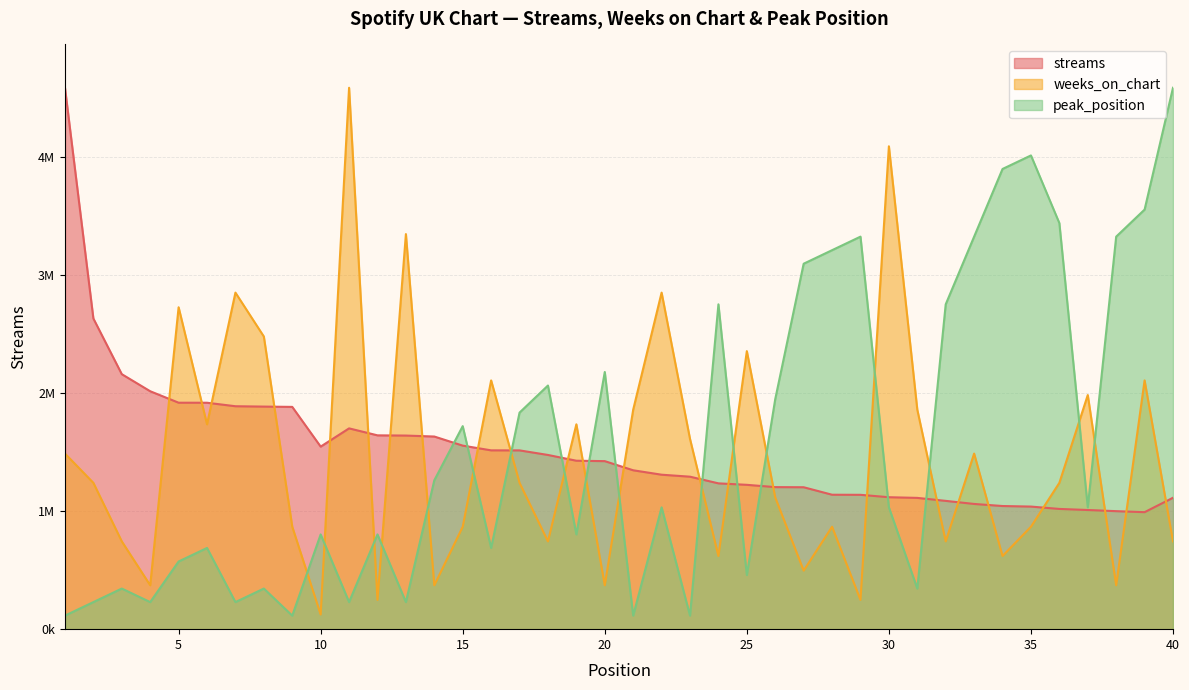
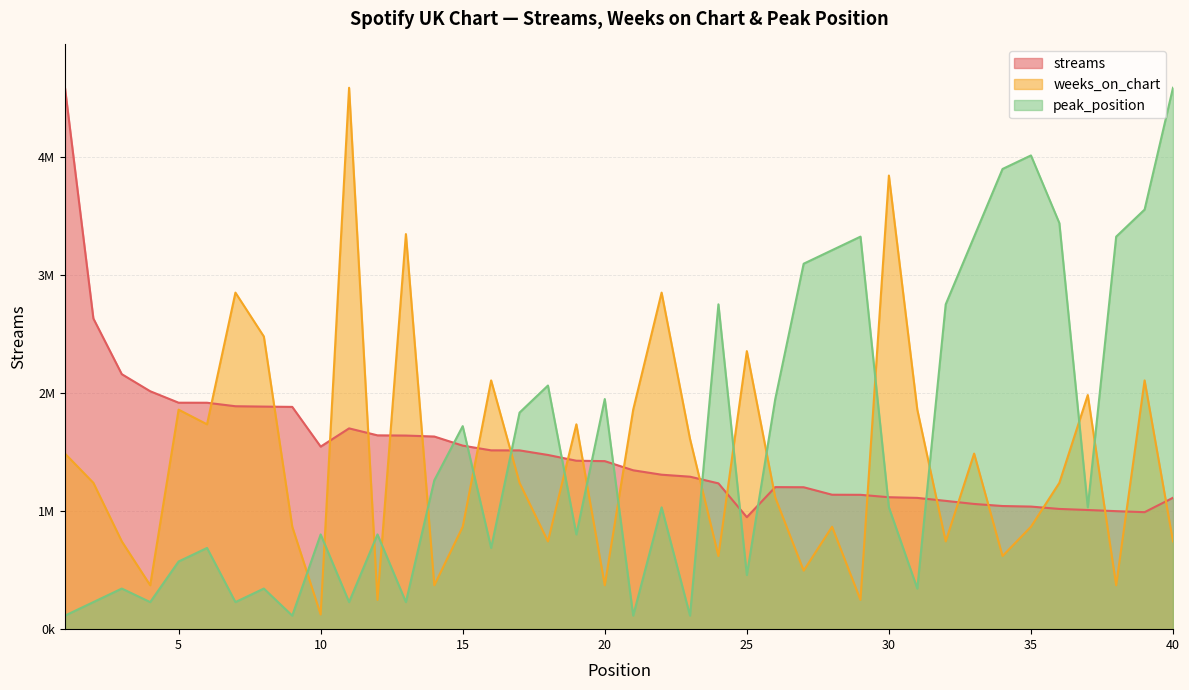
weeks_on_chart, 5: 2730000 -> 1860000
peak_position, 20: 2180000 -> 1950000
streams, 25: 1220000 -> 950000
weeks_on_chart, 30: 4090000 -> 3840000
